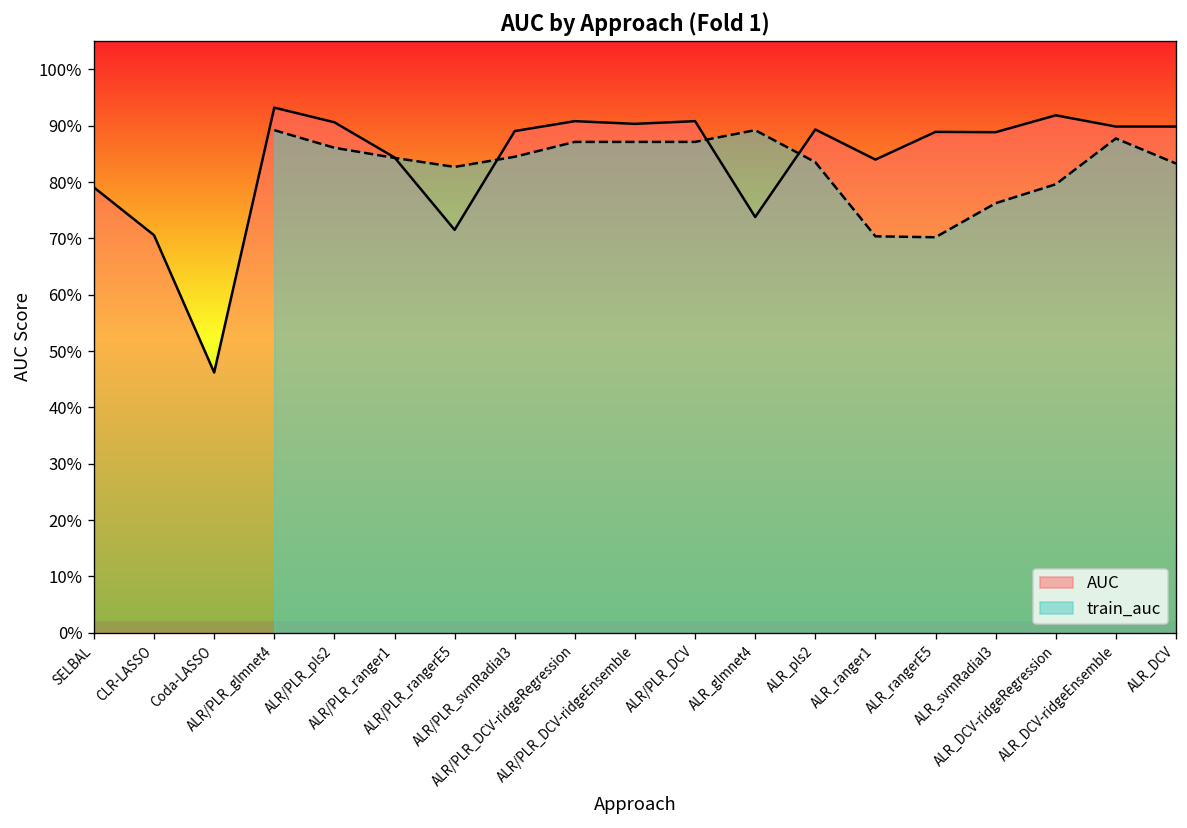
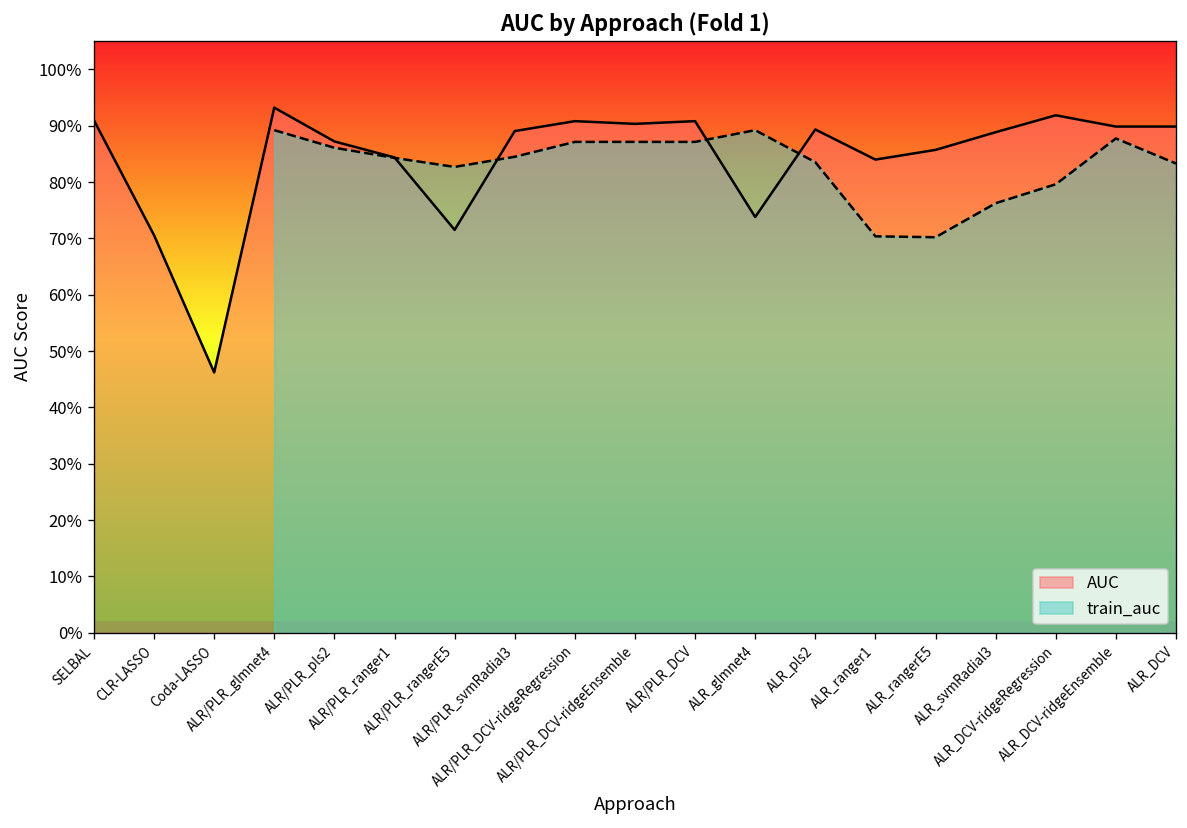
AUC, SELBAL: 79% -> 91%
AUC, ALR/PLR_pls2: 91% -> 87%
AUC, ALR_rangerE5: 89% -> 86%
